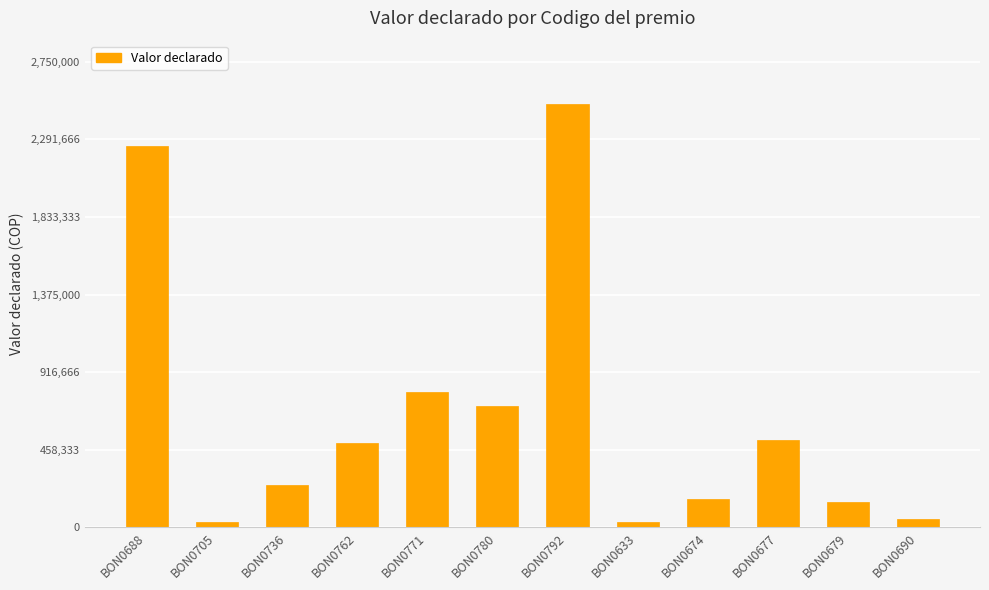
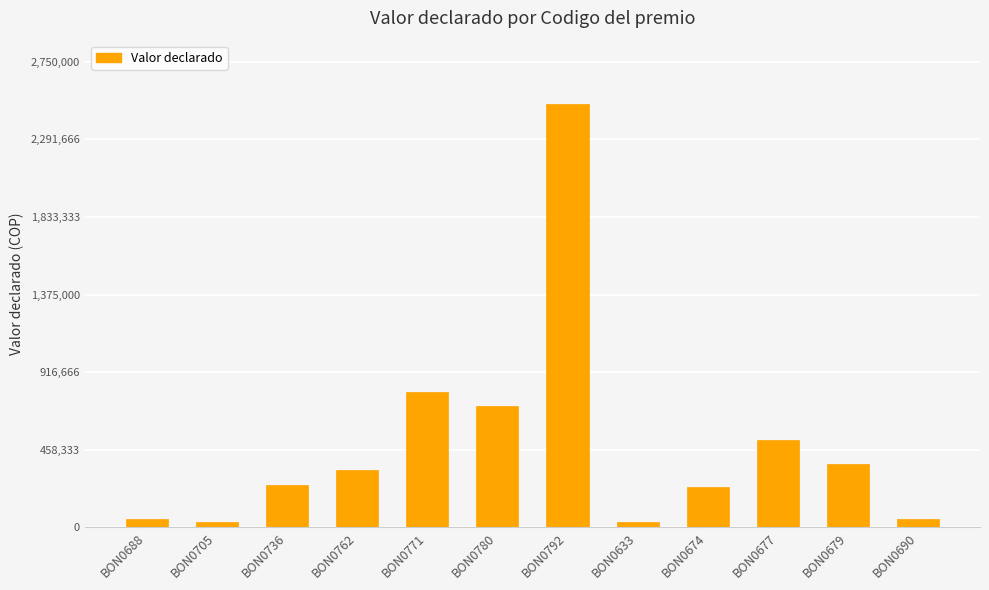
BON0688: 2,250,000 -> 50,000
BON0762: 500,000 -> 340,000
BON0674: 170,000 -> 240,000
BON0679: 150,000 -> 380,000
